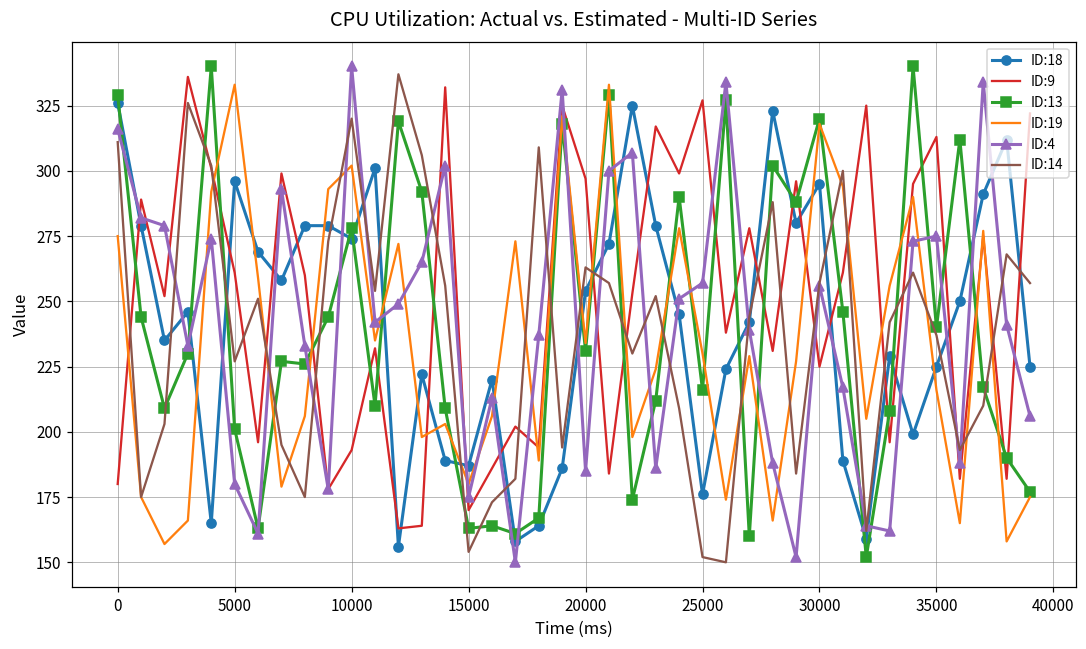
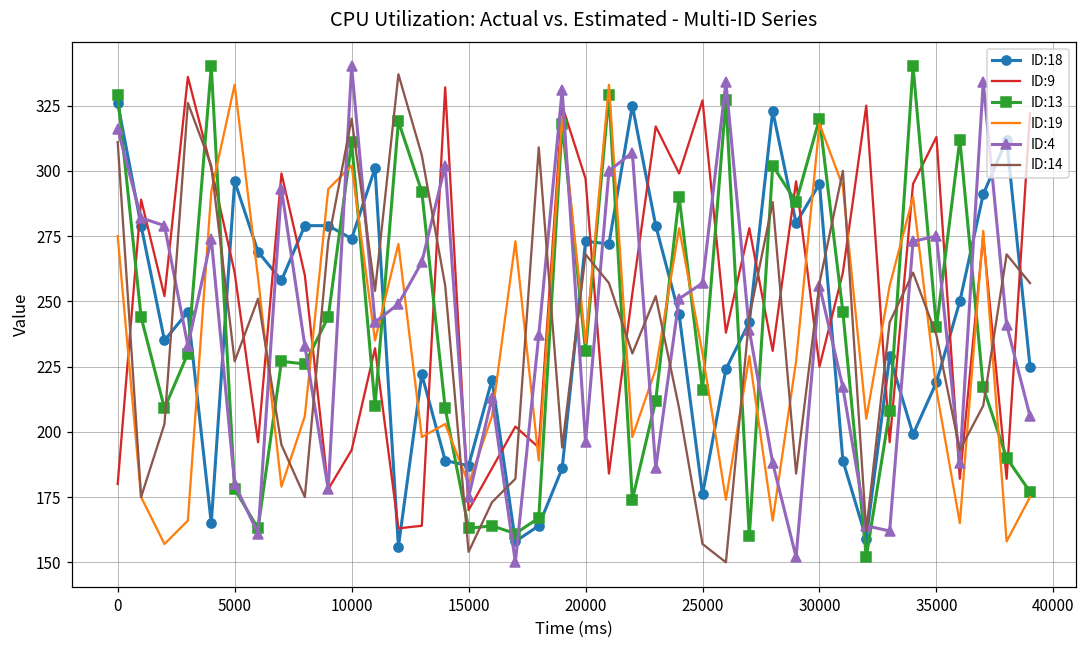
ID:13, 5000: 201 -> 178
ID:13, 10000: 278 -> 311
ID:18, 20000: 254 -> 273
ID:4, 20000: 185 -> 196
ID:14, 20000: 263 -> 268
ID:14, 25000: 152 -> 157
ID:18, 35000: 225 -> 219
